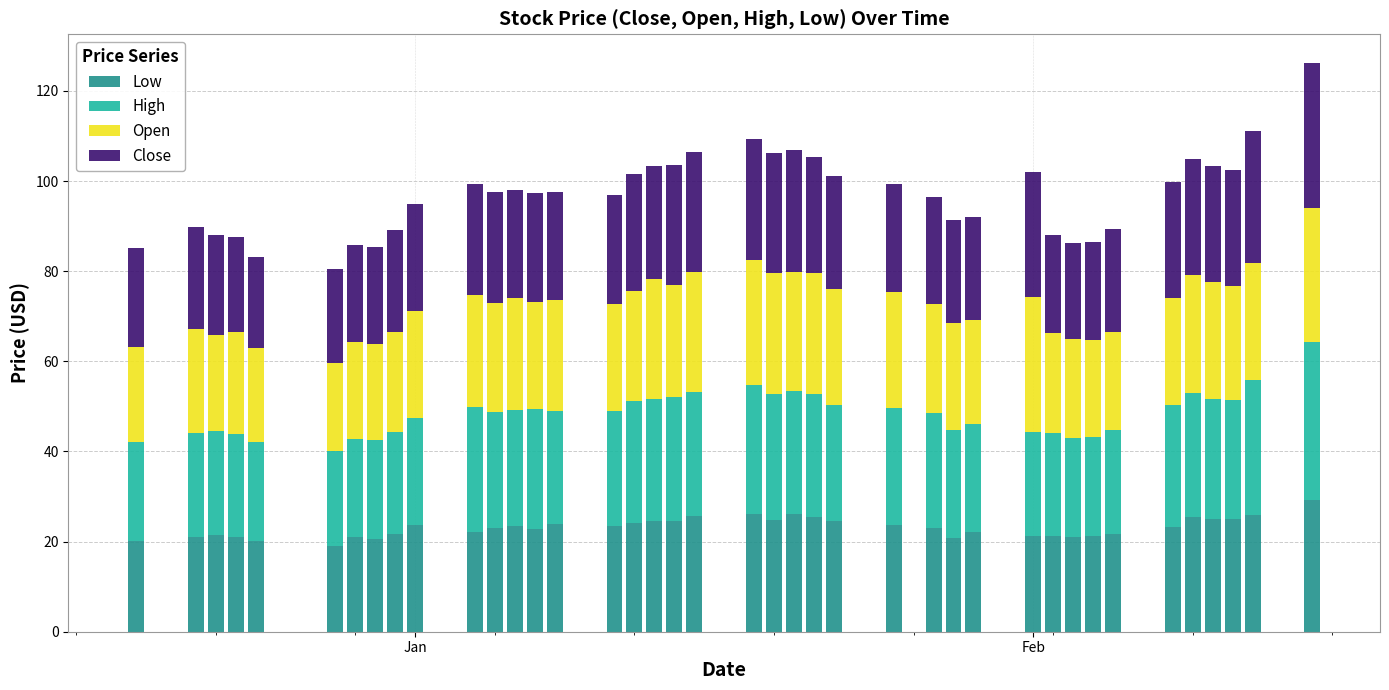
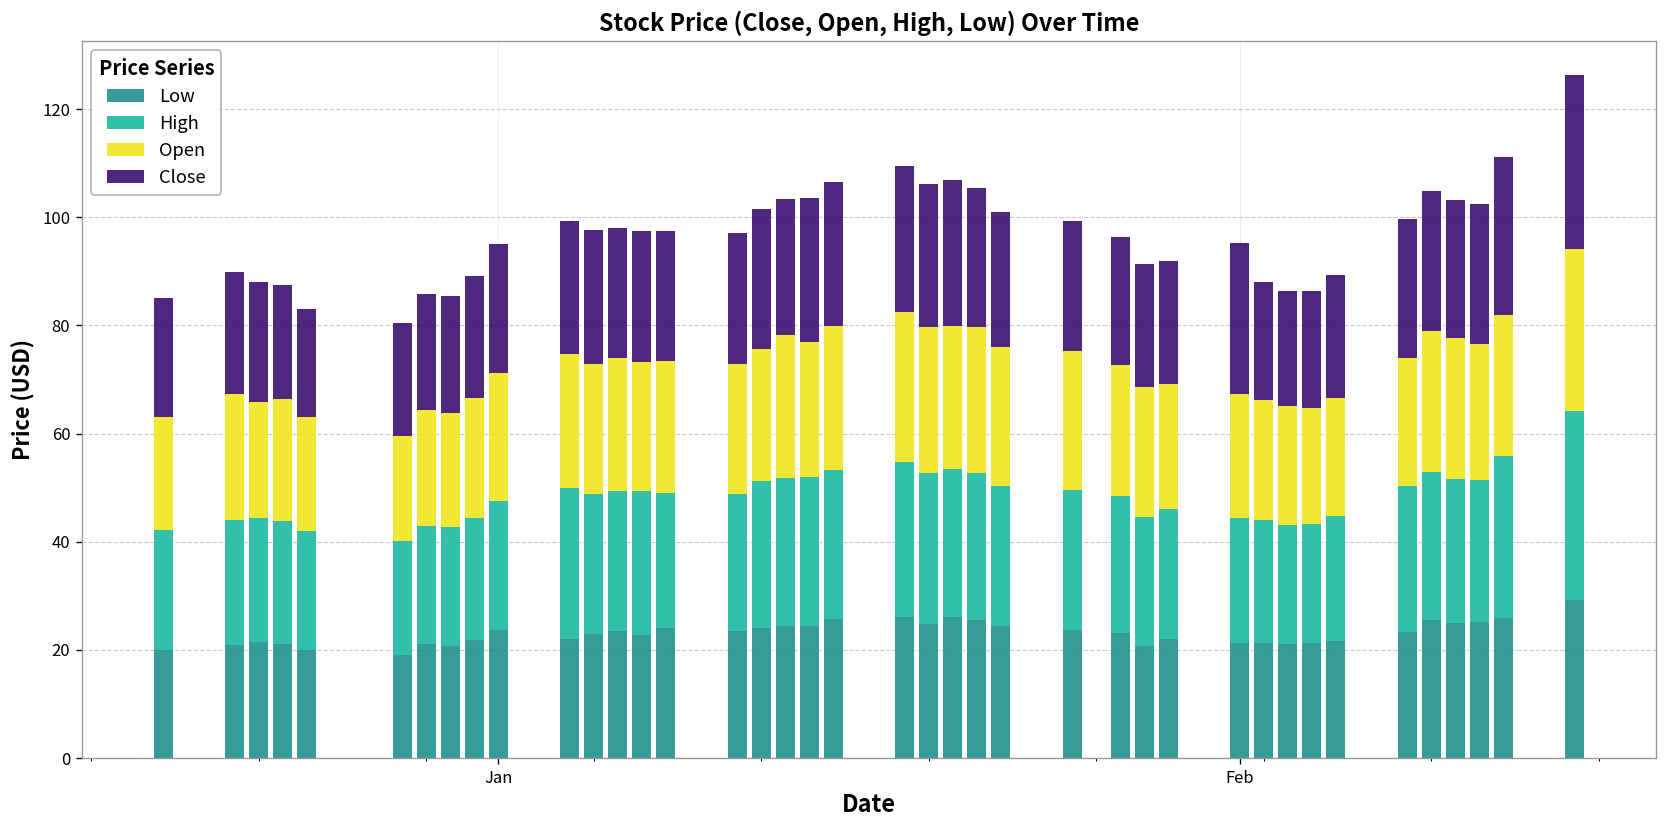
Open, Feb: 30 -> 23
